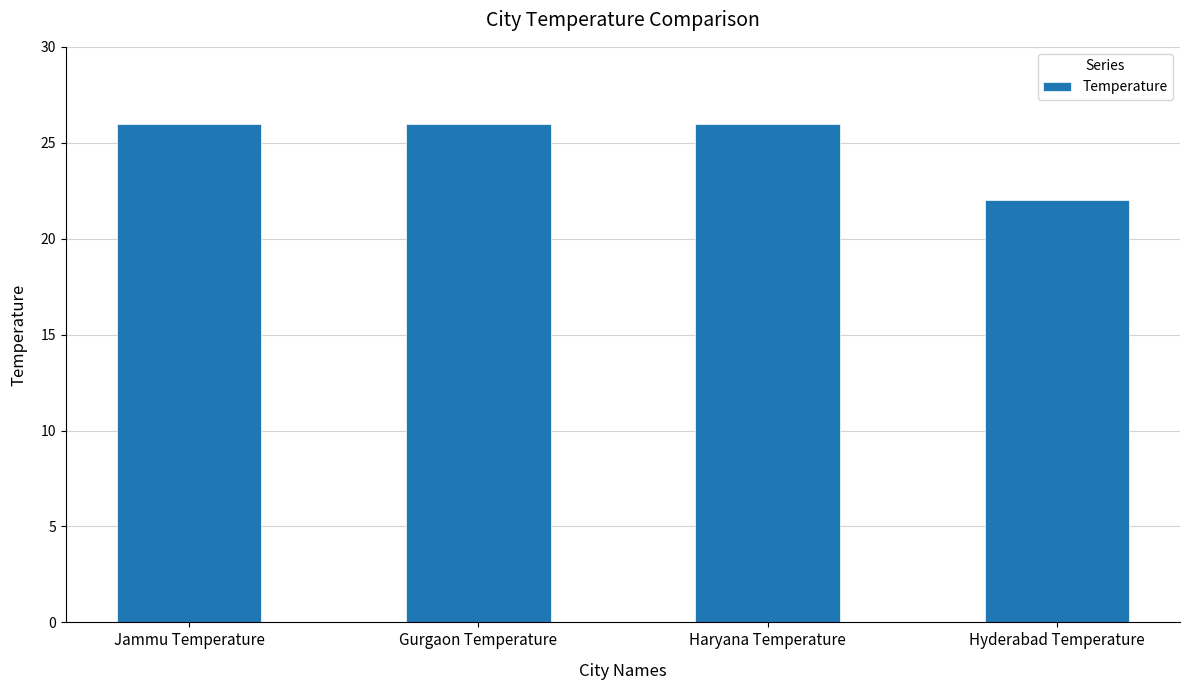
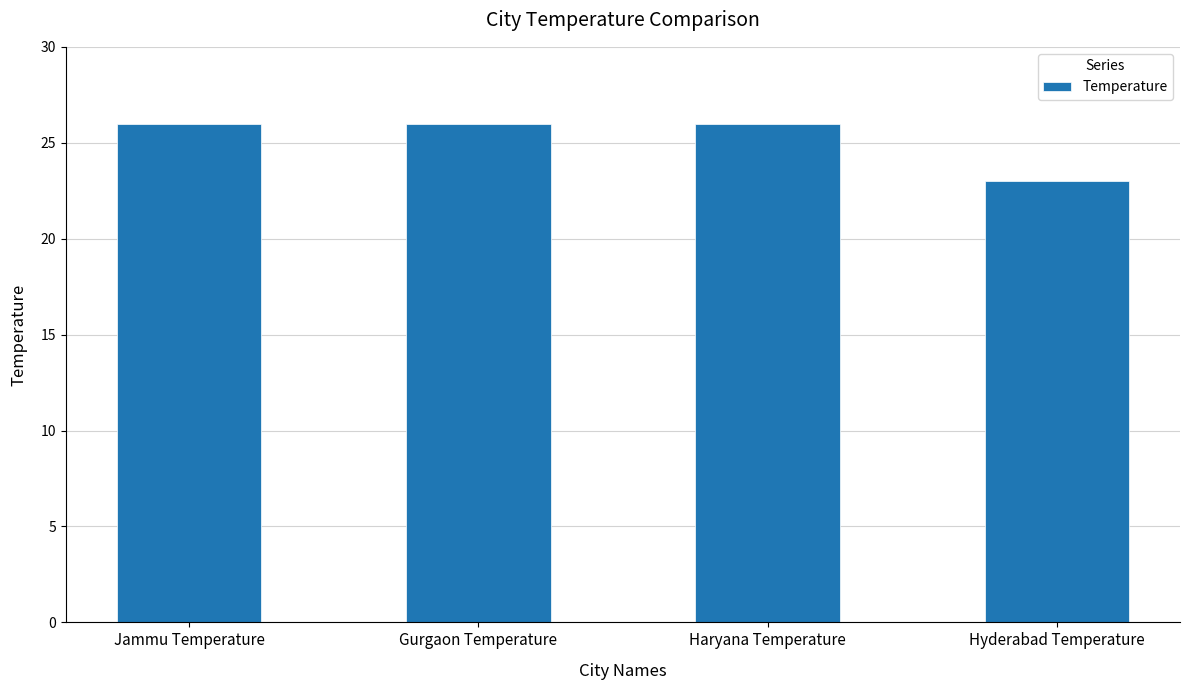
Hyderabad Temperature: 22 -> 23
